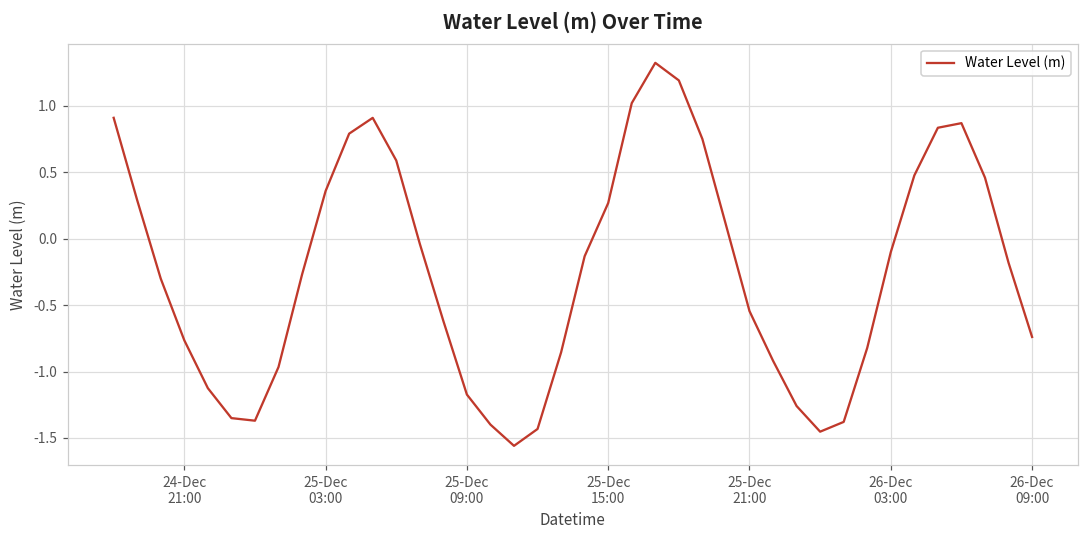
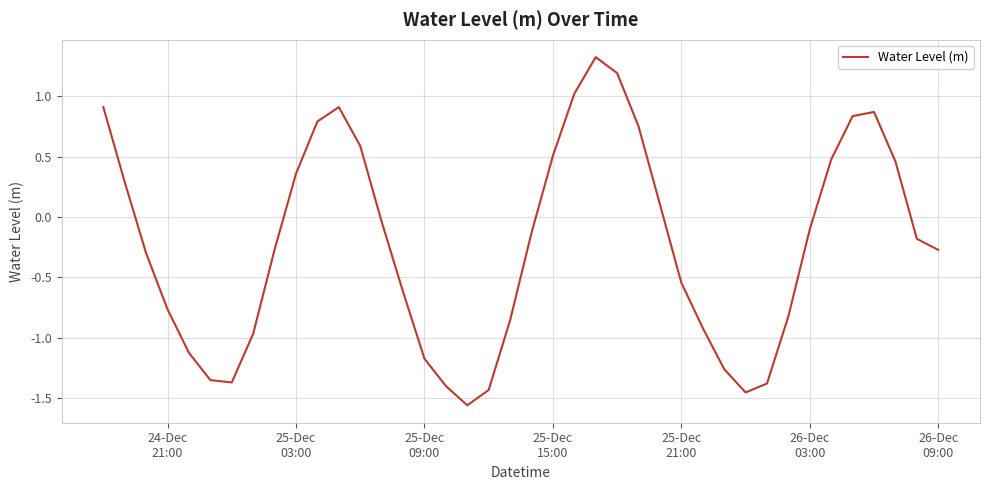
25-Dec 15:00: 0.27 -> 0.51
26-Dec 09:00: -0.74 -> -0.27
